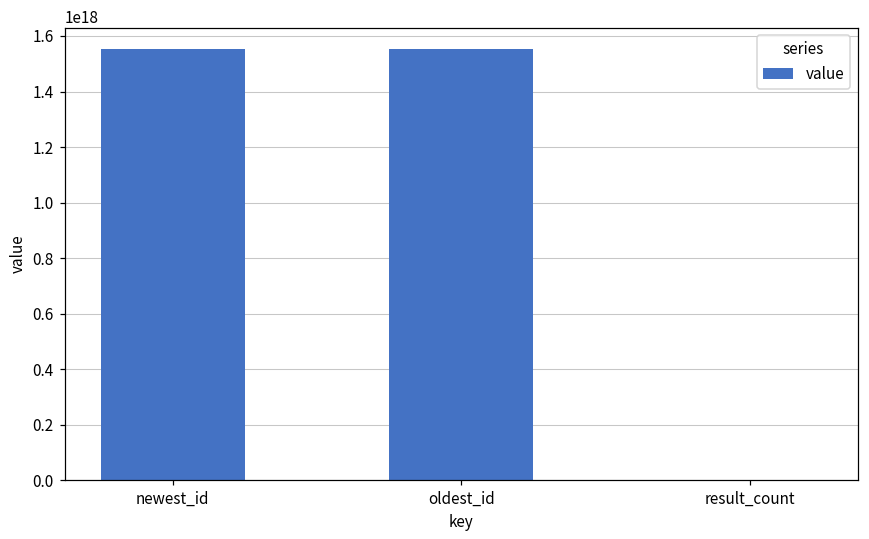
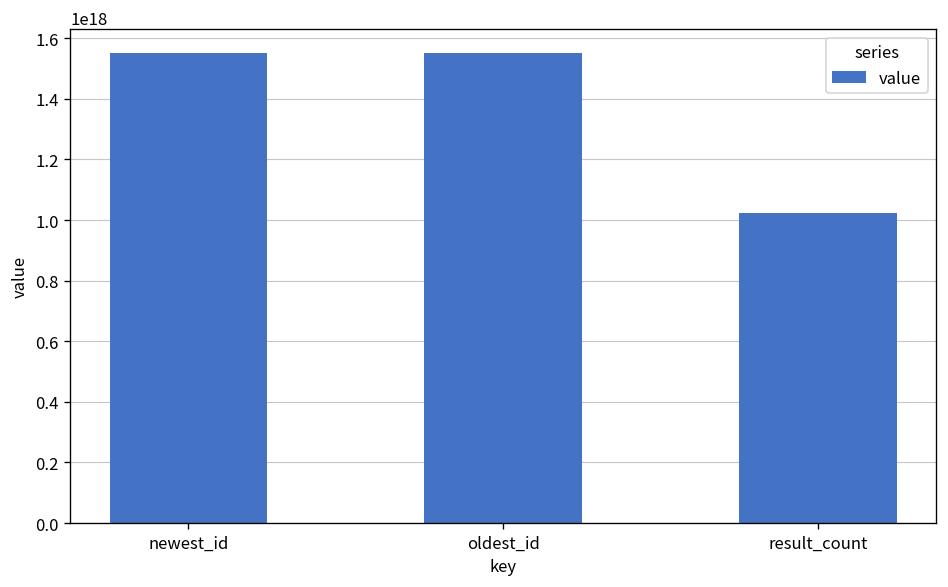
result_count: 0 -> 1020000000000000000
